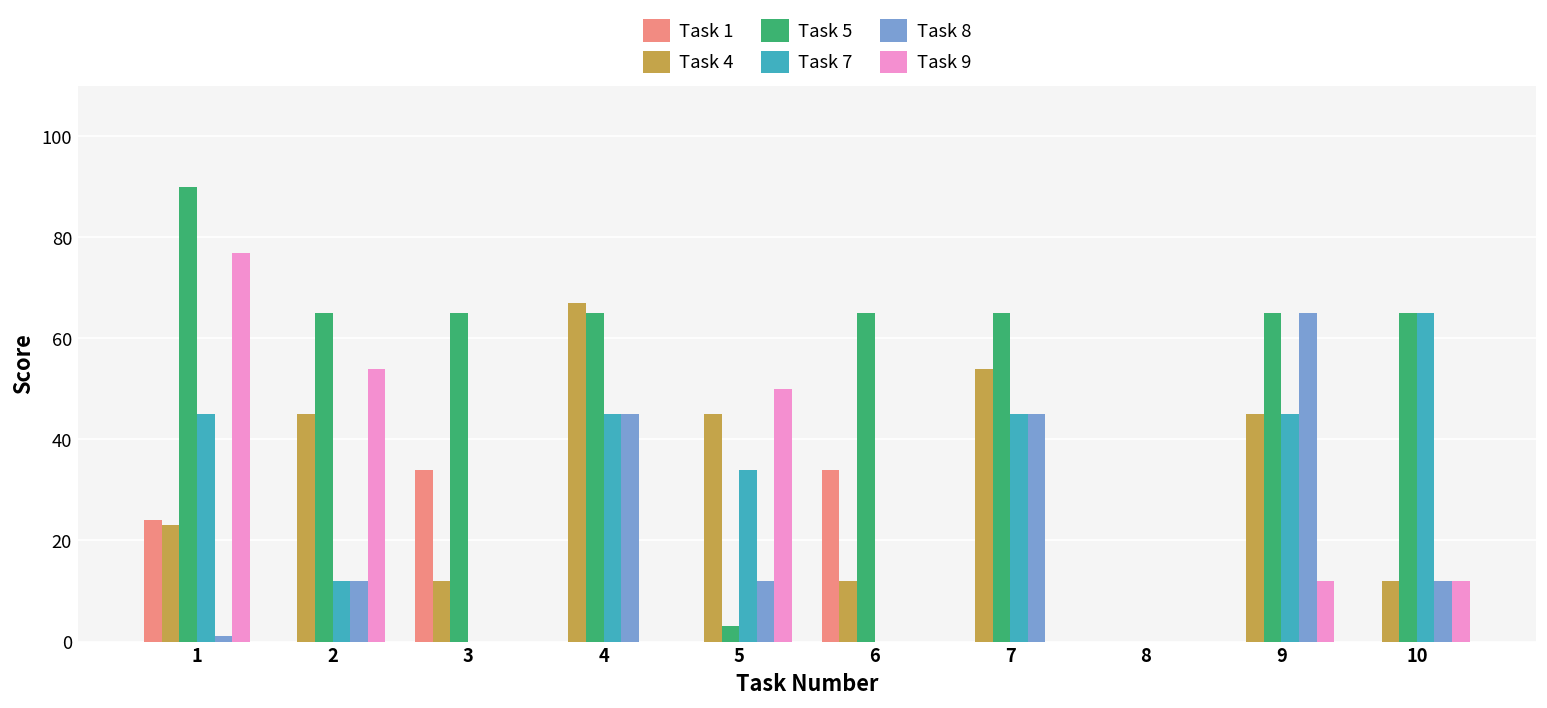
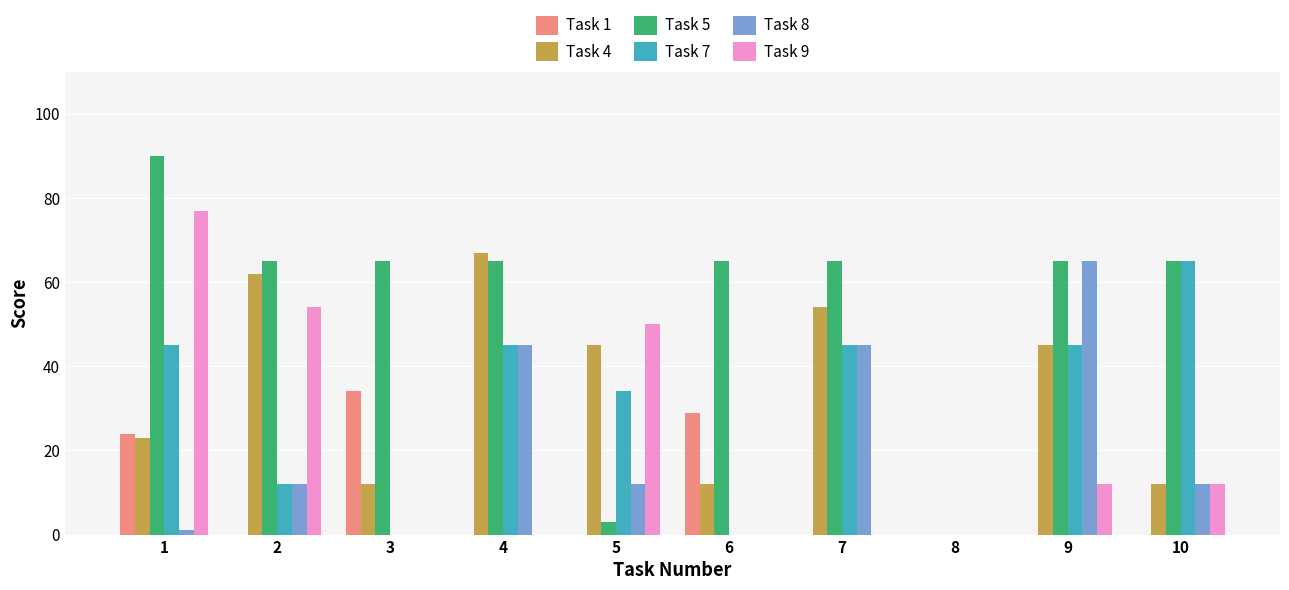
Task 4, 2: 45 -> 62
Task 1, 6: 34 -> 29
